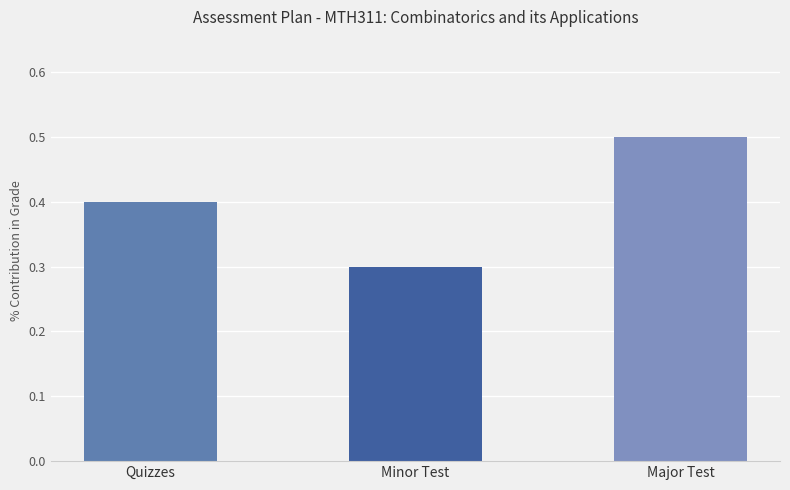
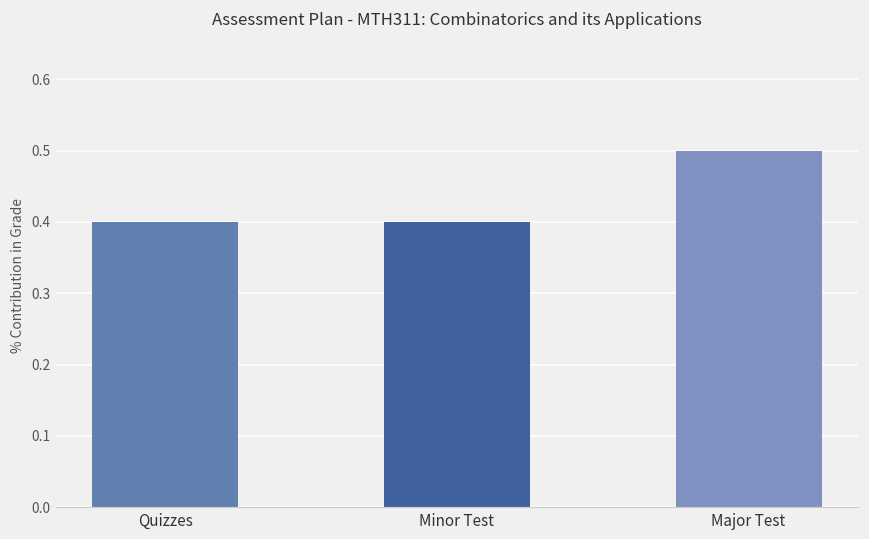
Minor Test: 0.3 -> 0.4
